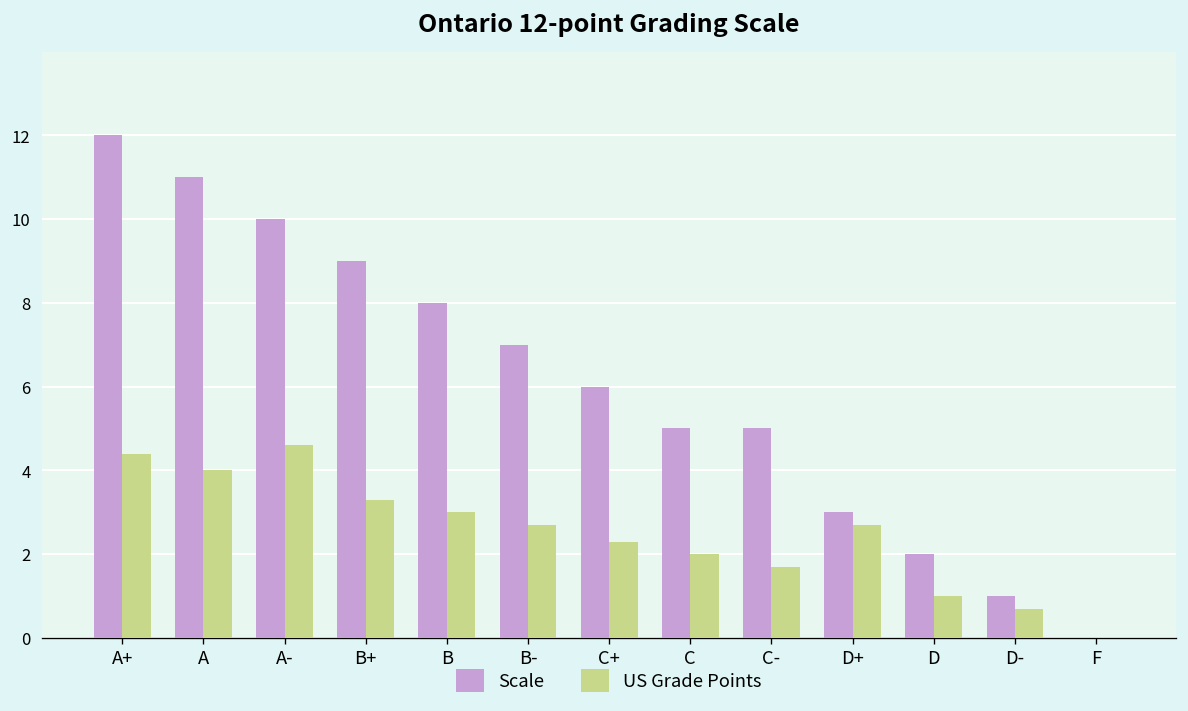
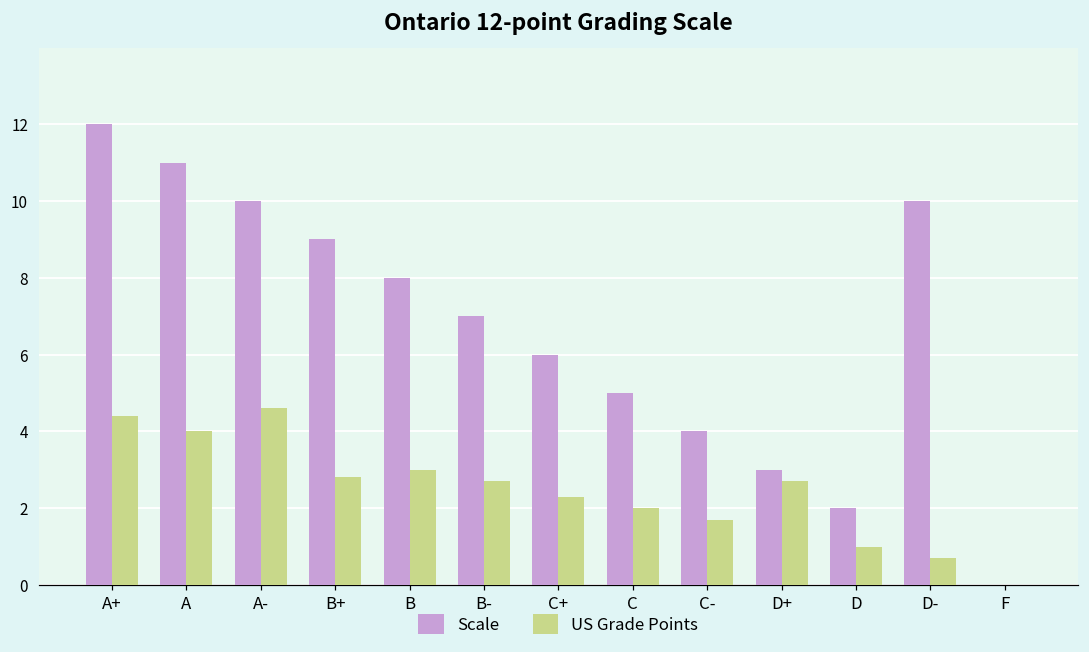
US Grade Points, B+: 3.3 -> 2.8
Scale, C-: 5 -> 4
Scale, D-: 1 -> 10
